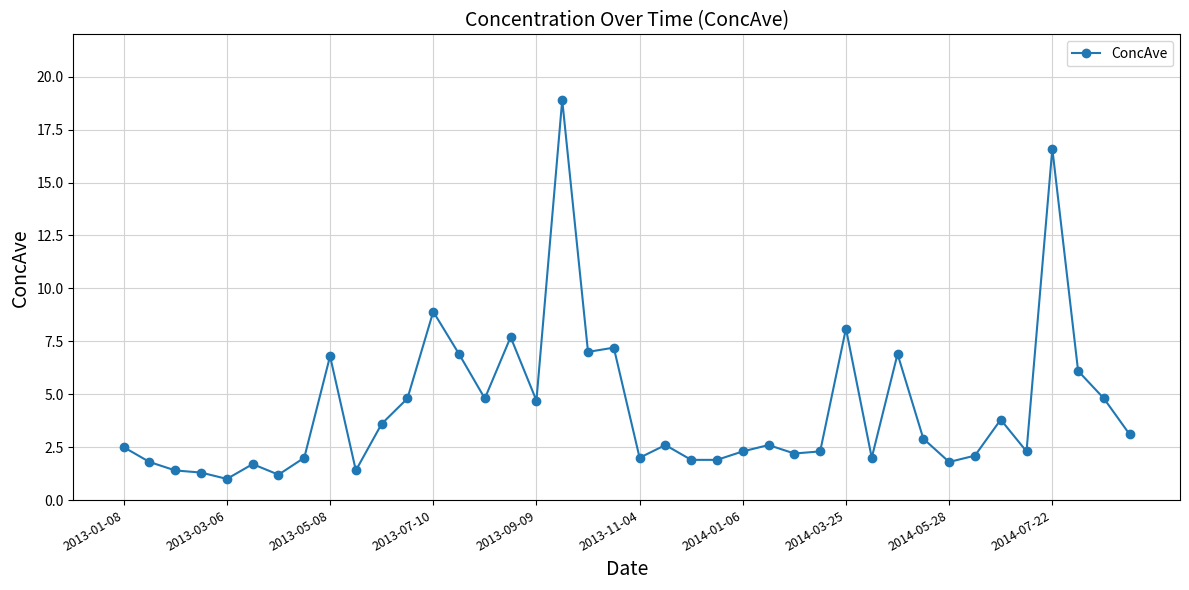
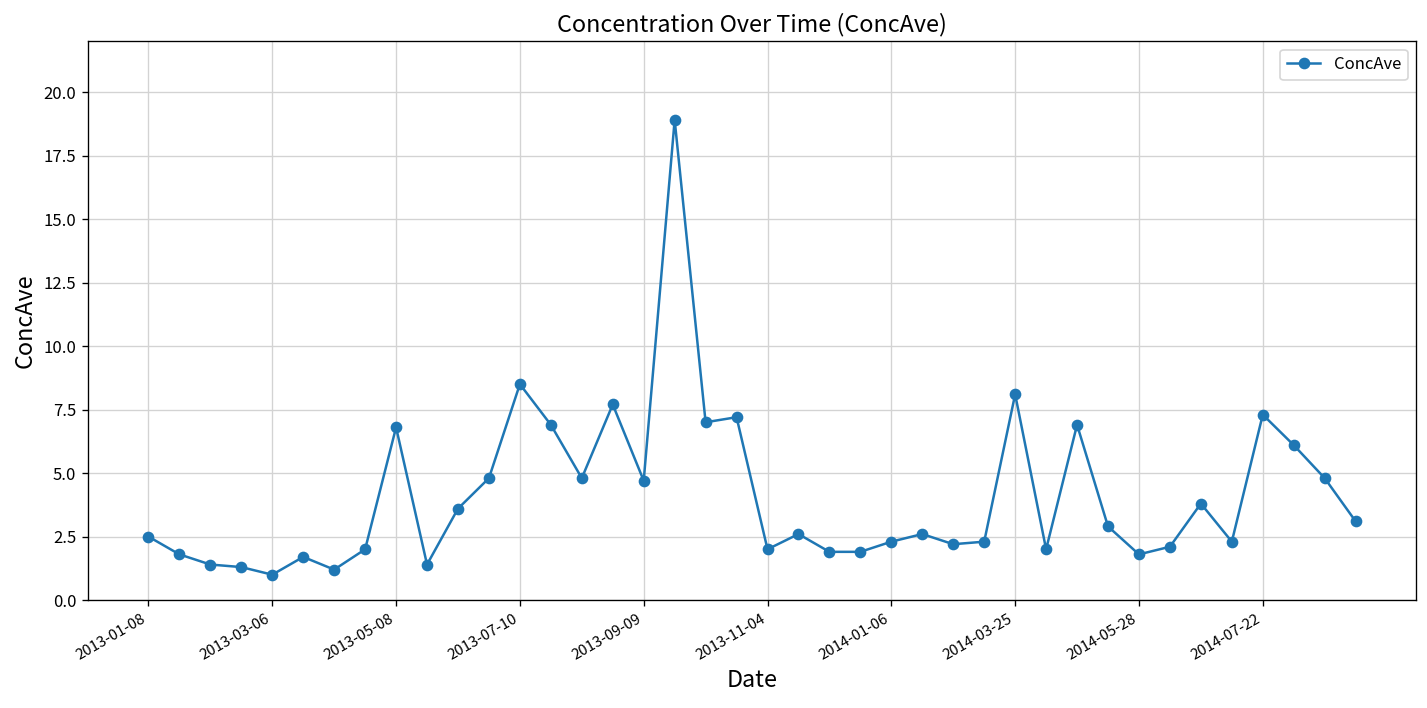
2013-07-10: 8.9 -> 8.5
2014-07-22: 16.6 -> 7.3
